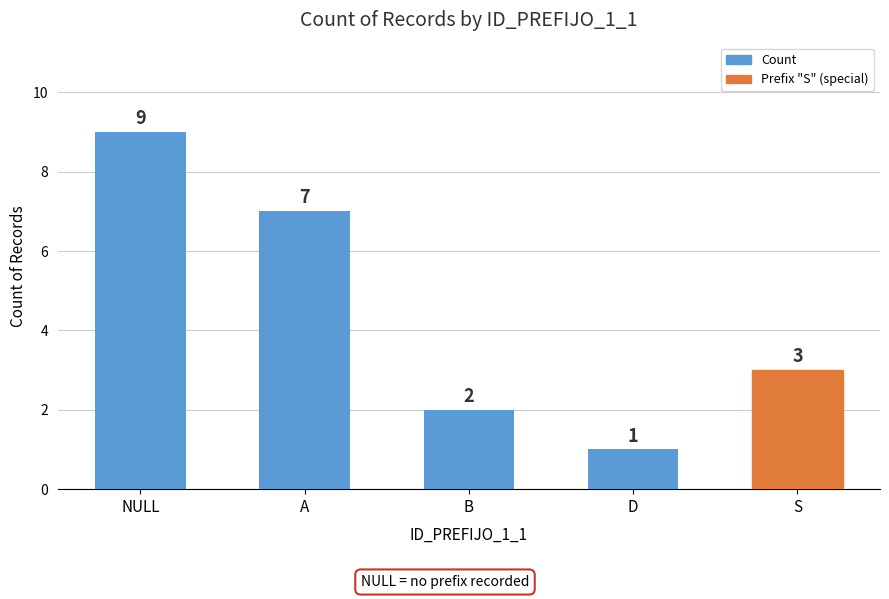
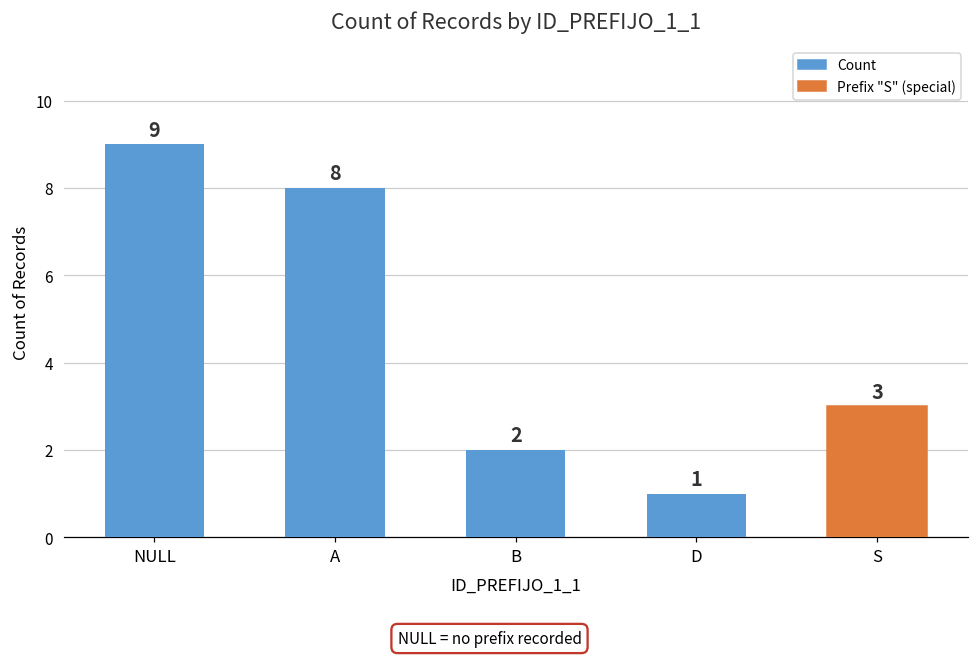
A: 7 -> 8
